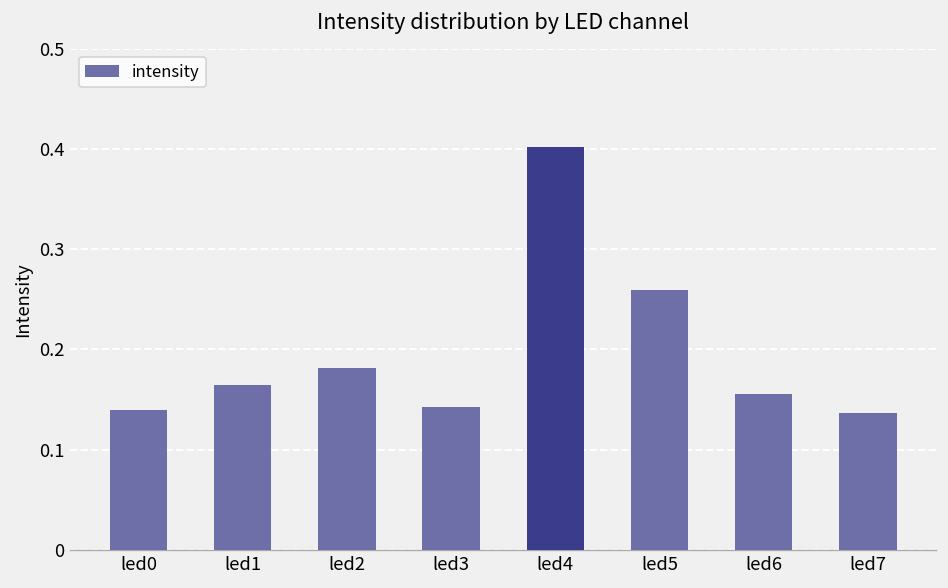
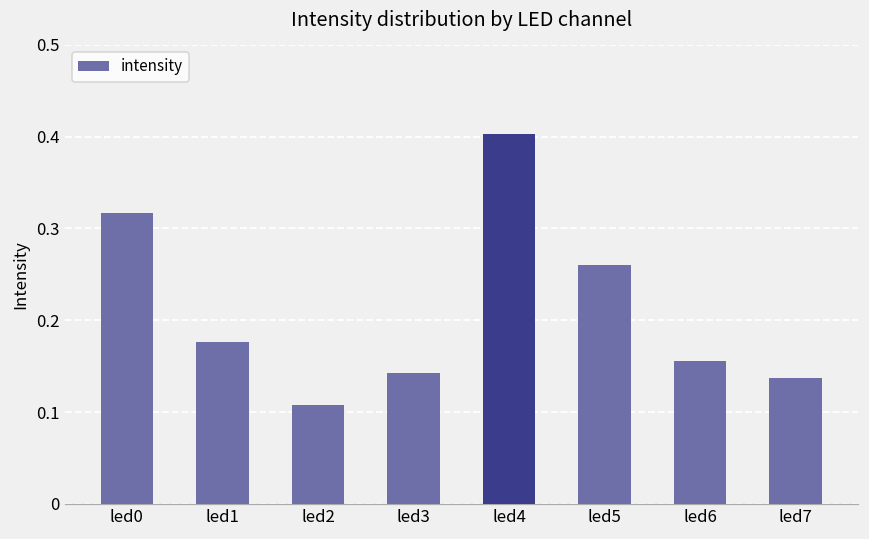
led0: 0.14 -> 0.32
led1: 0.16 -> 0.18
led2: 0.18 -> 0.11
